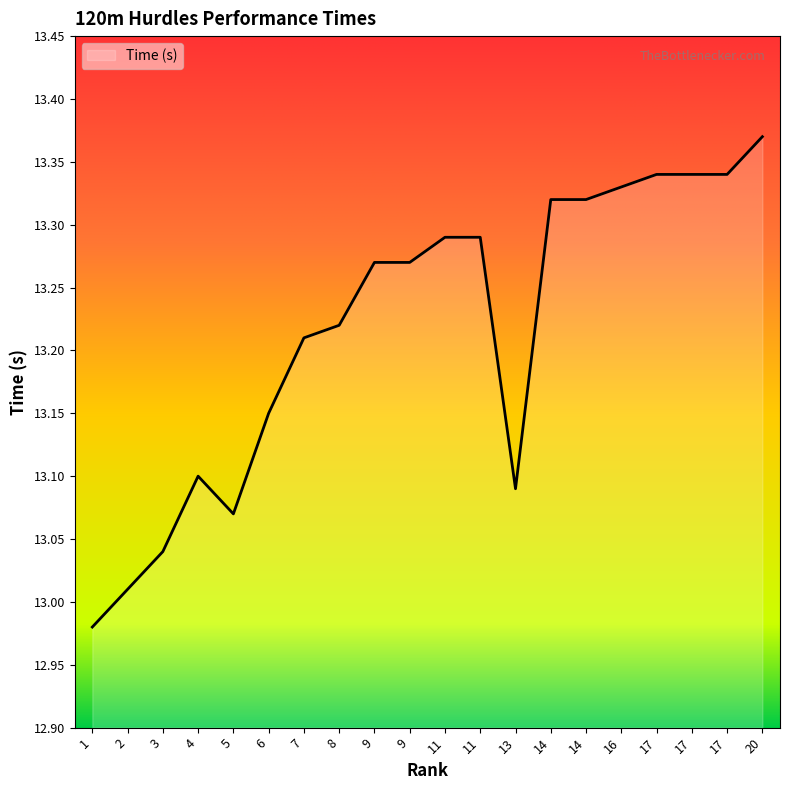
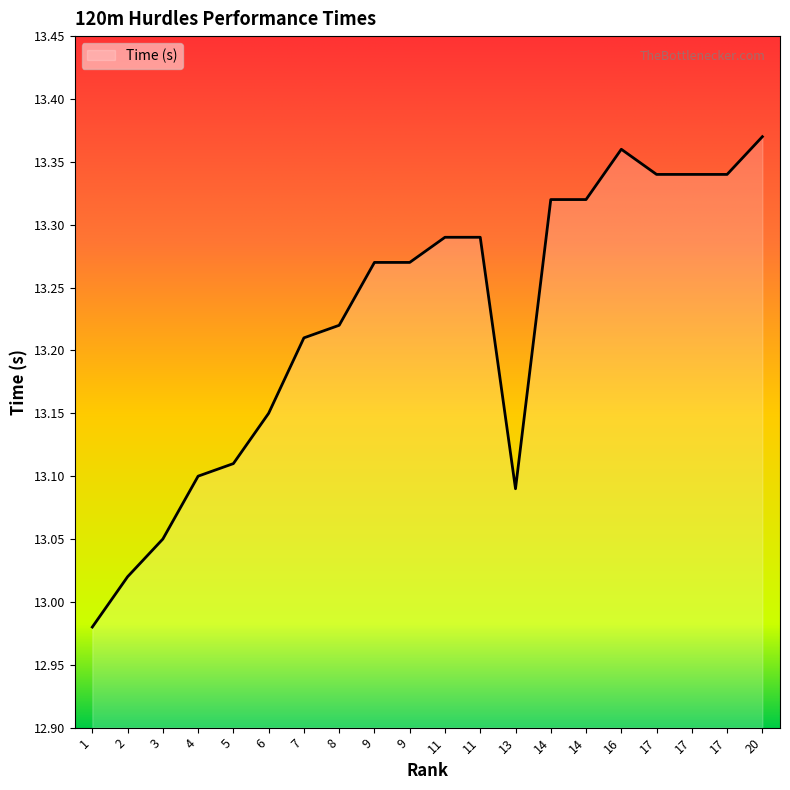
2: 13.01 -> 13.02
3: 13.04 -> 13.05
5: 13.07 -> 13.11
16: 13.33 -> 13.36
